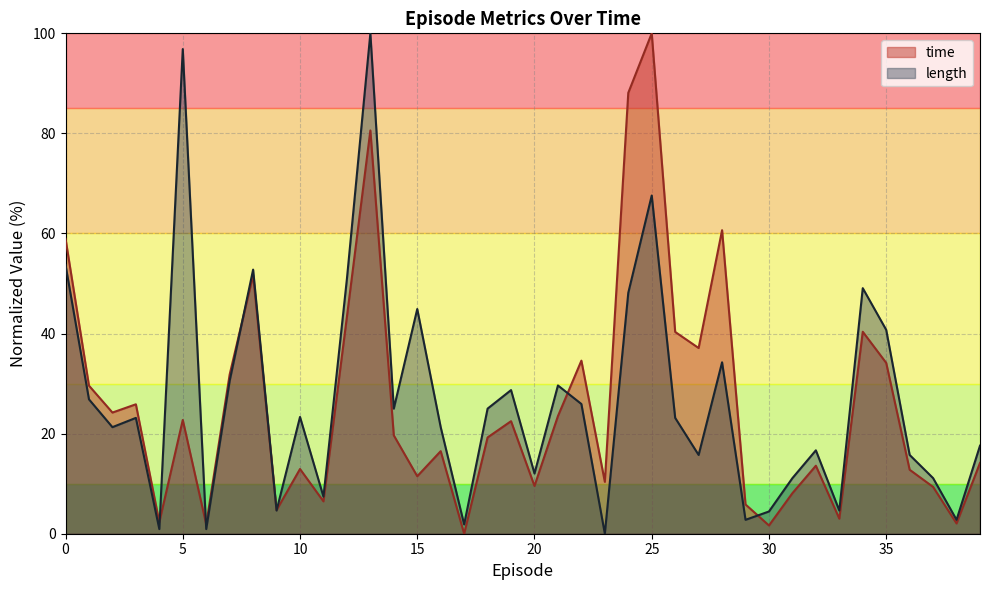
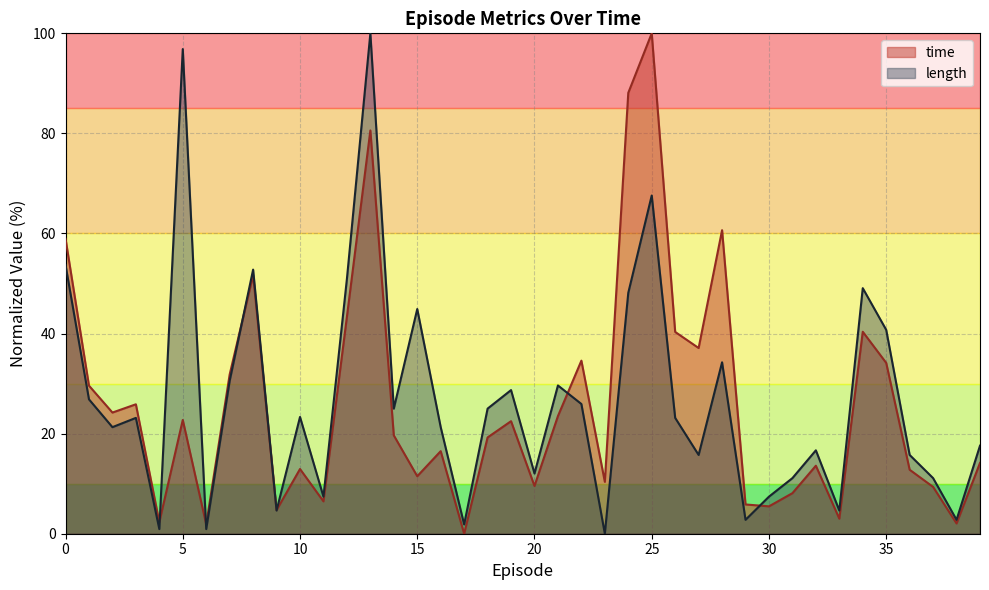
time, 30: 2 -> 5
length, 30: 4 -> 7
